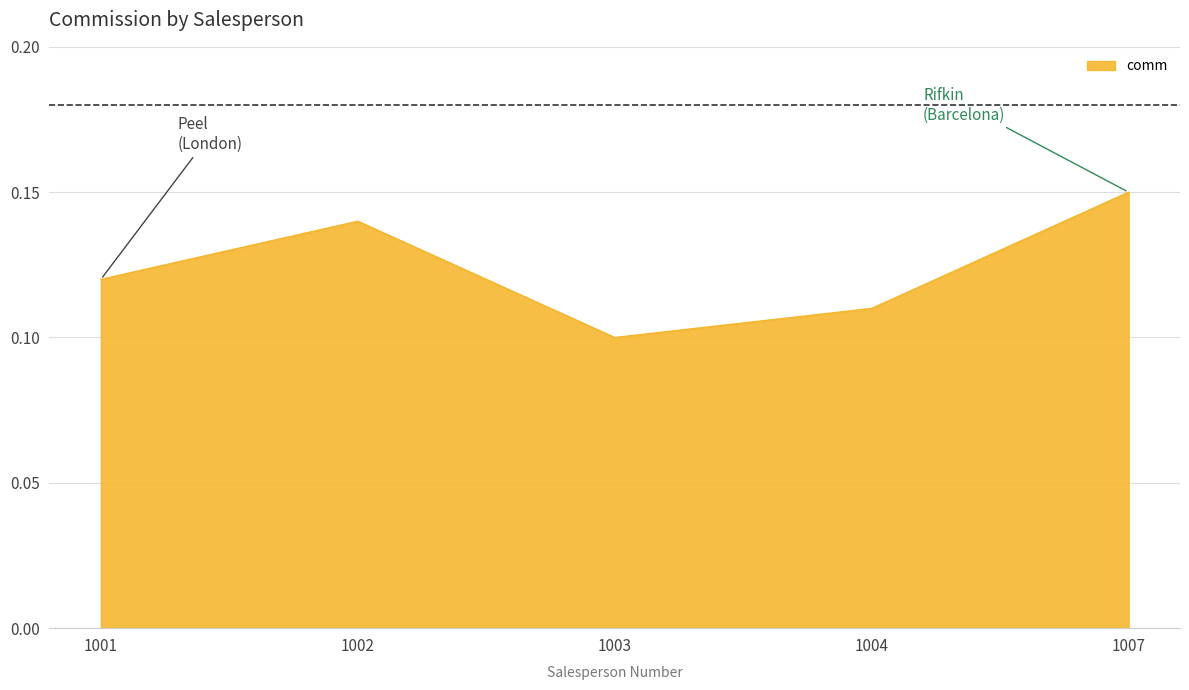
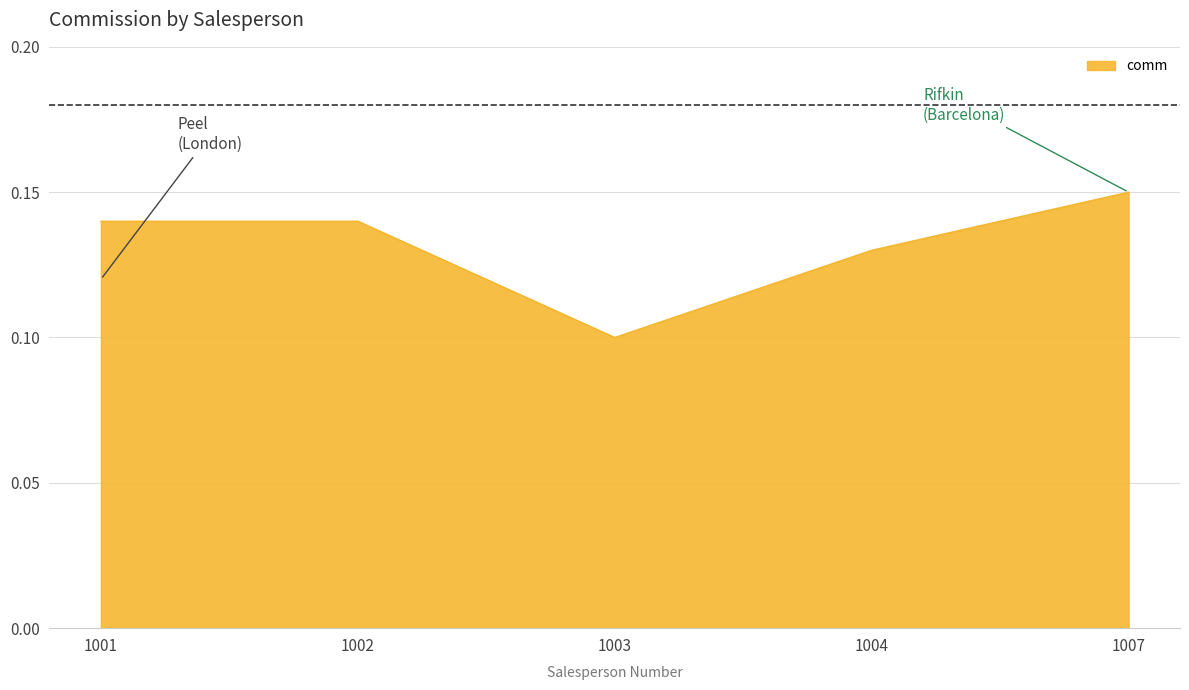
1001: 0.12 -> 0.14
1004: 0.11 -> 0.13
